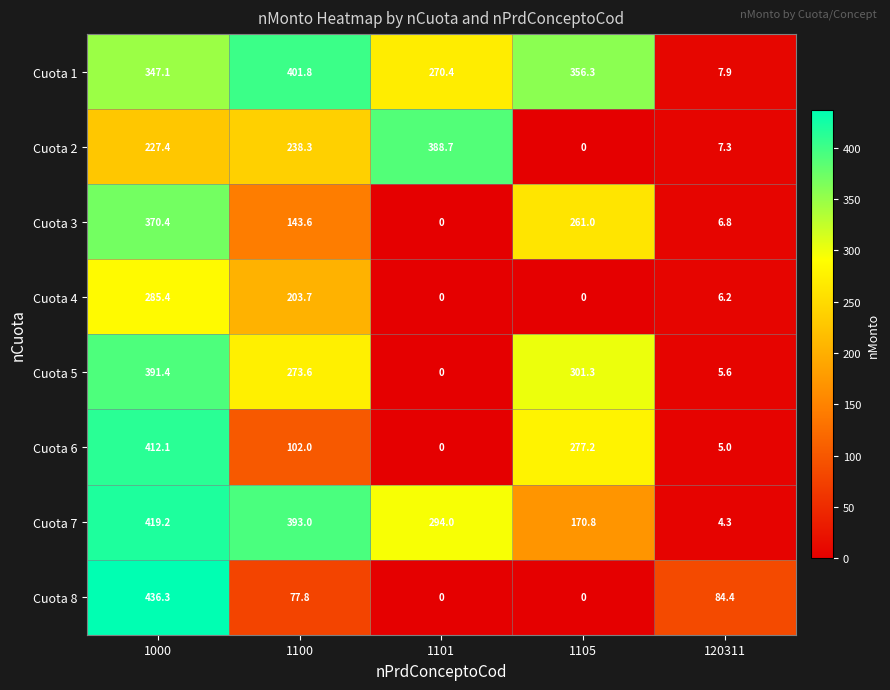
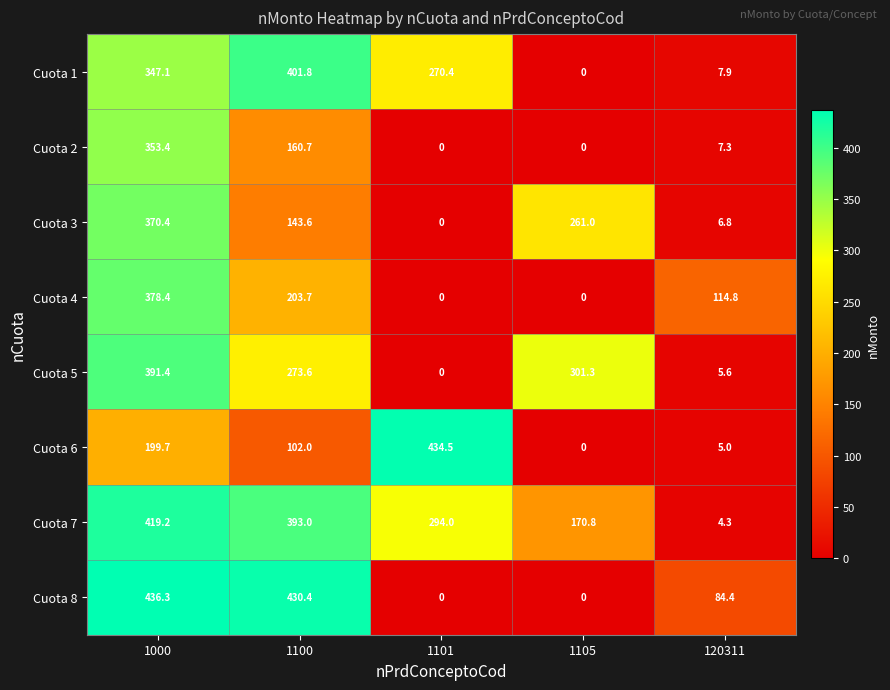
Cuota 1, 1105: 356.3 -> 0
Cuota 2, 1000: 227.4 -> 353.4
Cuota 2, 1100: 238.3 -> 160.7
Cuota 2, 1101: 388.7 -> 0
Cuota 4, 1000: 285.4 -> 378.4
Cuota 4, 120311: 6.2 -> 114.8
Cuota 6, 1000: 412.1 -> 199.7
Cuota 6, 1101: 0 -> 434.5
Cuota 6, 1105: 277.2 -> 0
Cuota 8, 1100: 77.8 -> 430.4
